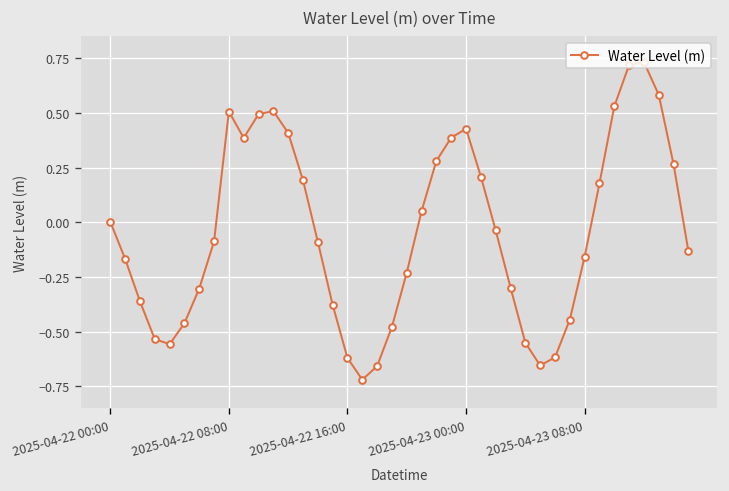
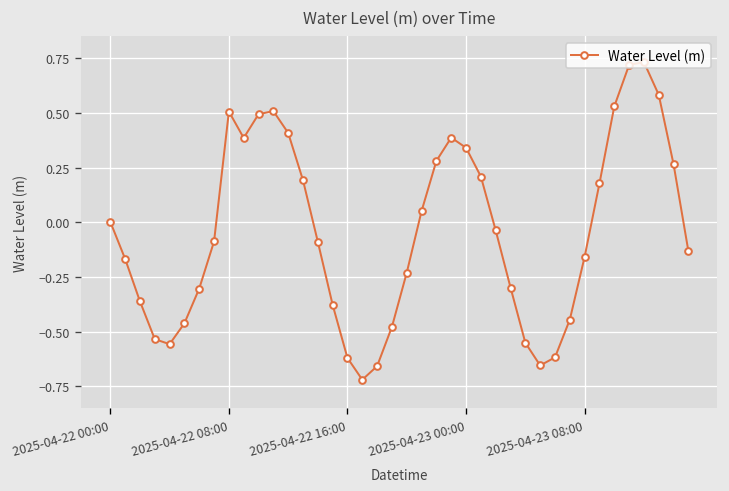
2025-04-23 00:00: 0.43 -> 0.34
